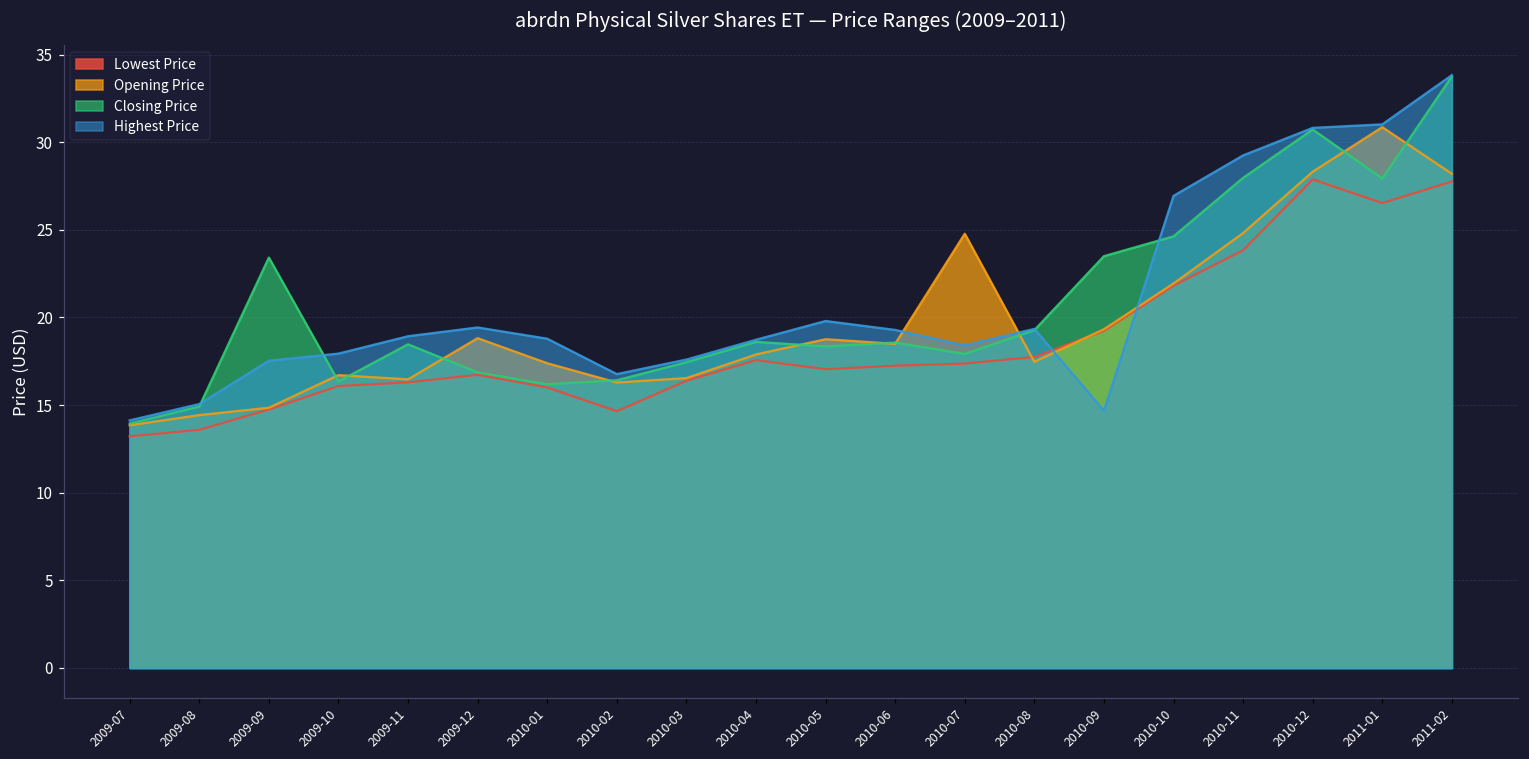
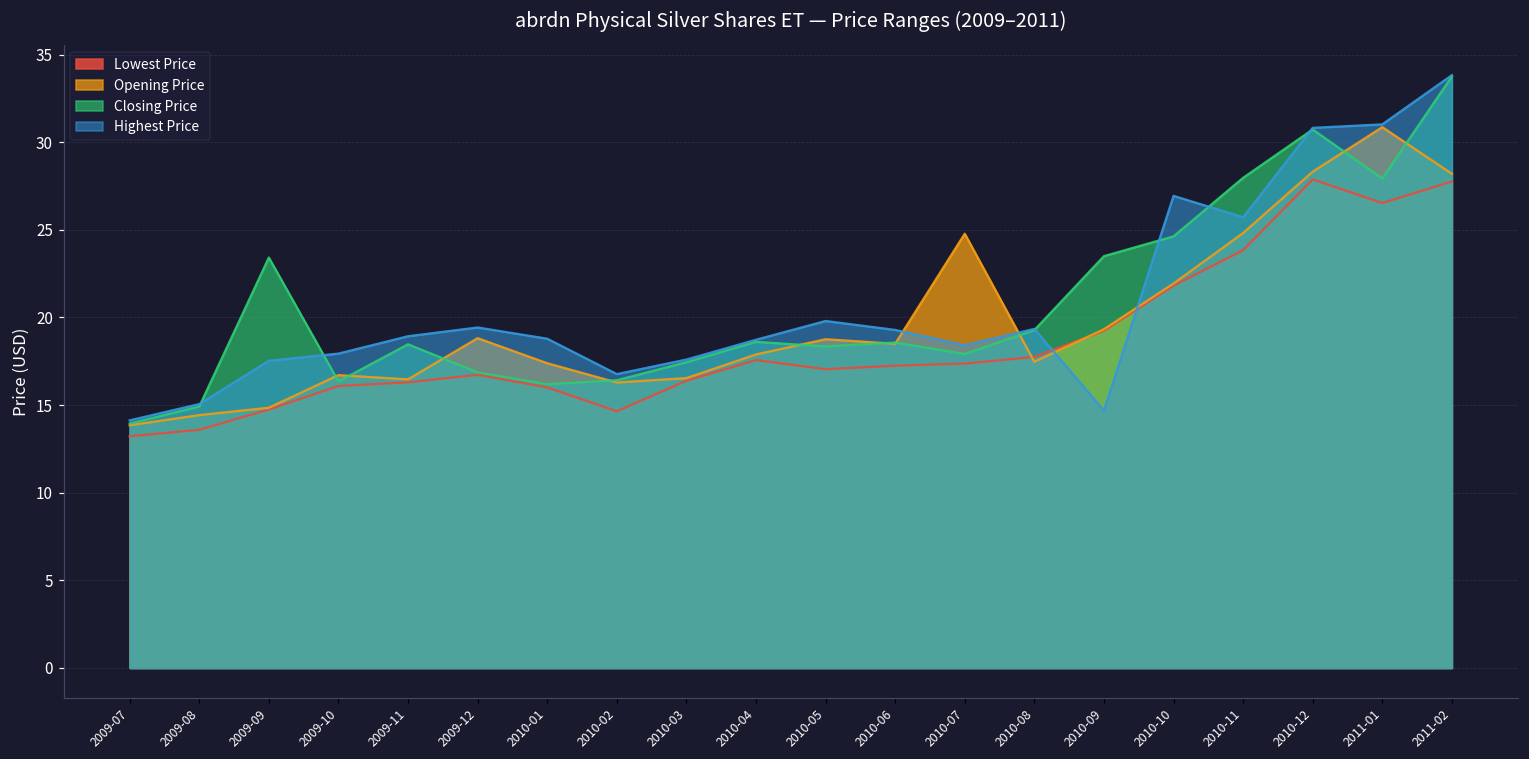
Highest Price, 2010-11: 29.3 -> 25.7
